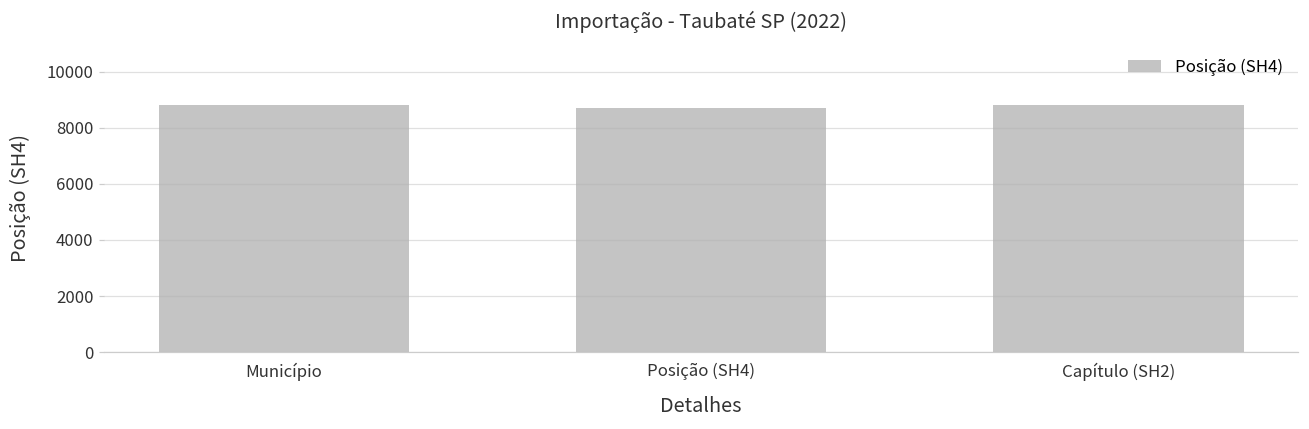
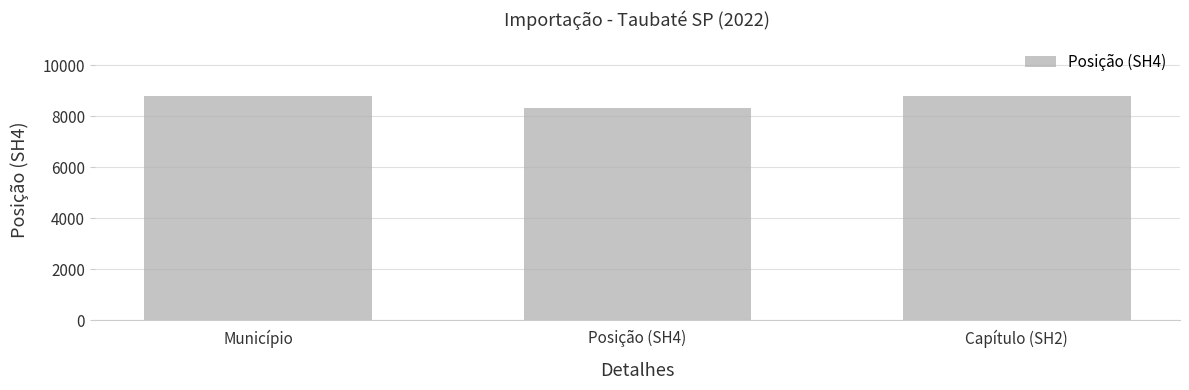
Posição (SH4): 8700 -> 8300
